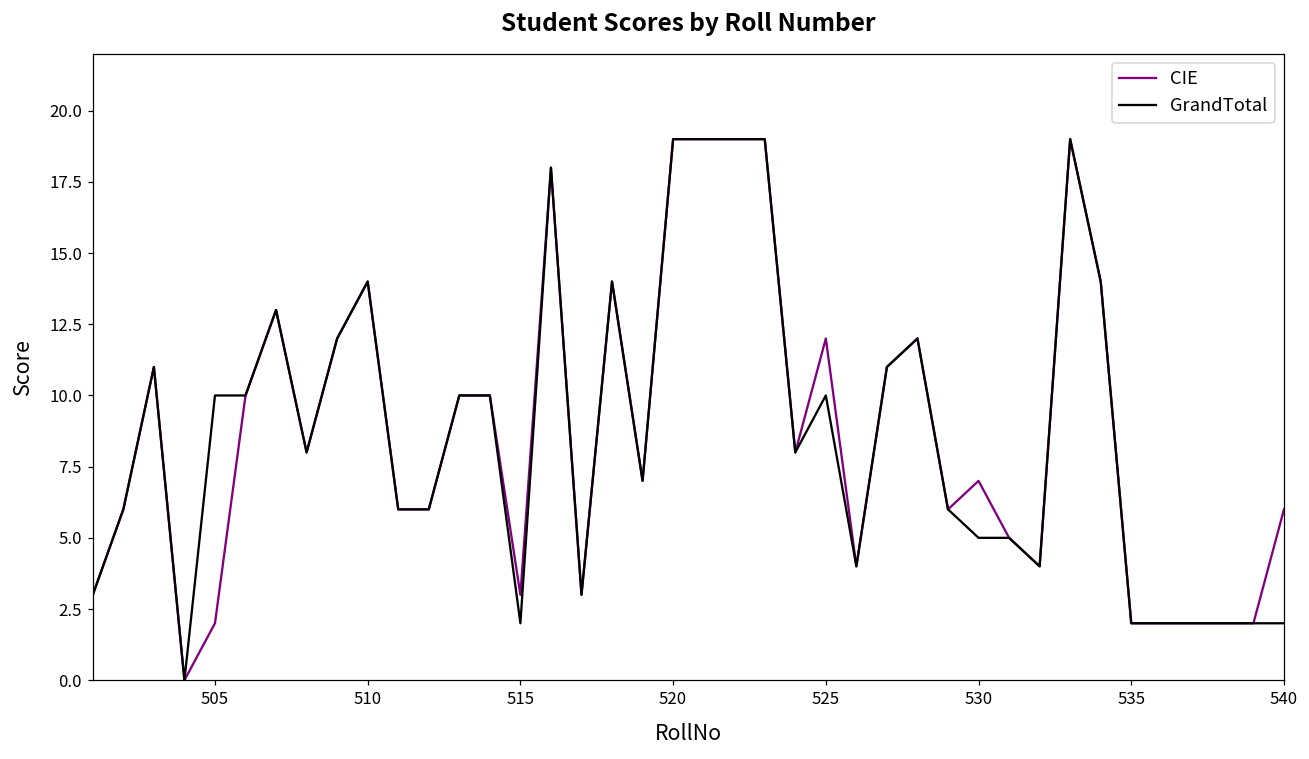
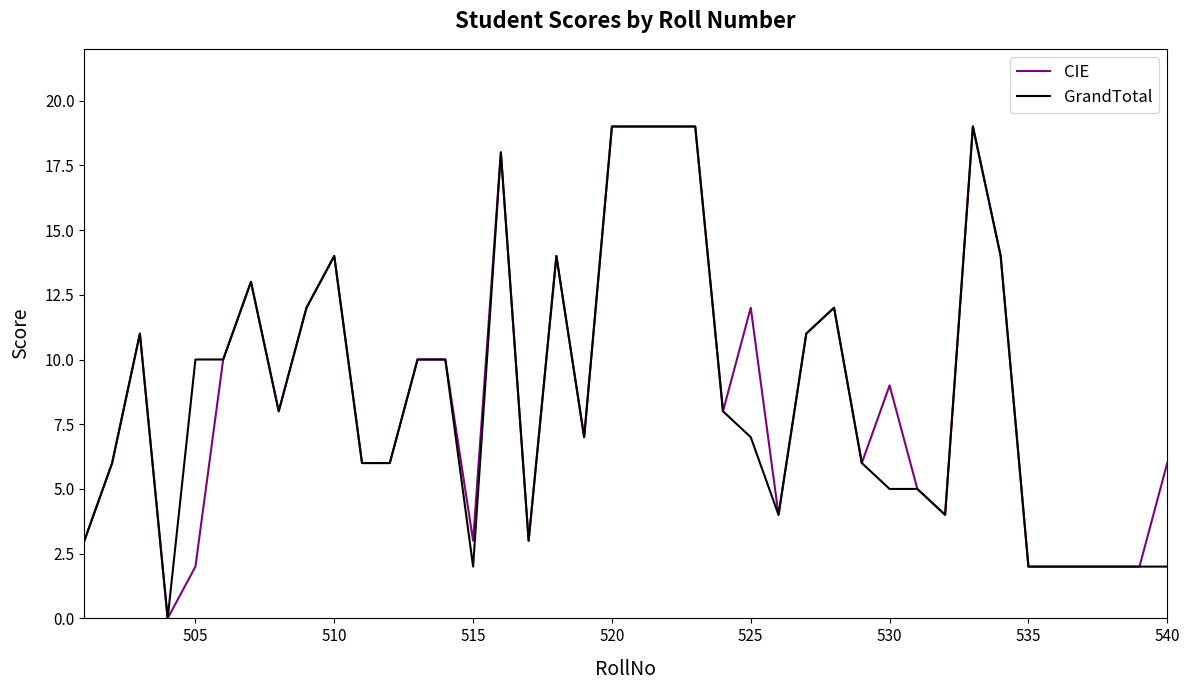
GrandTotal, 525: 10 -> 7
CIE, 530: 7 -> 9
